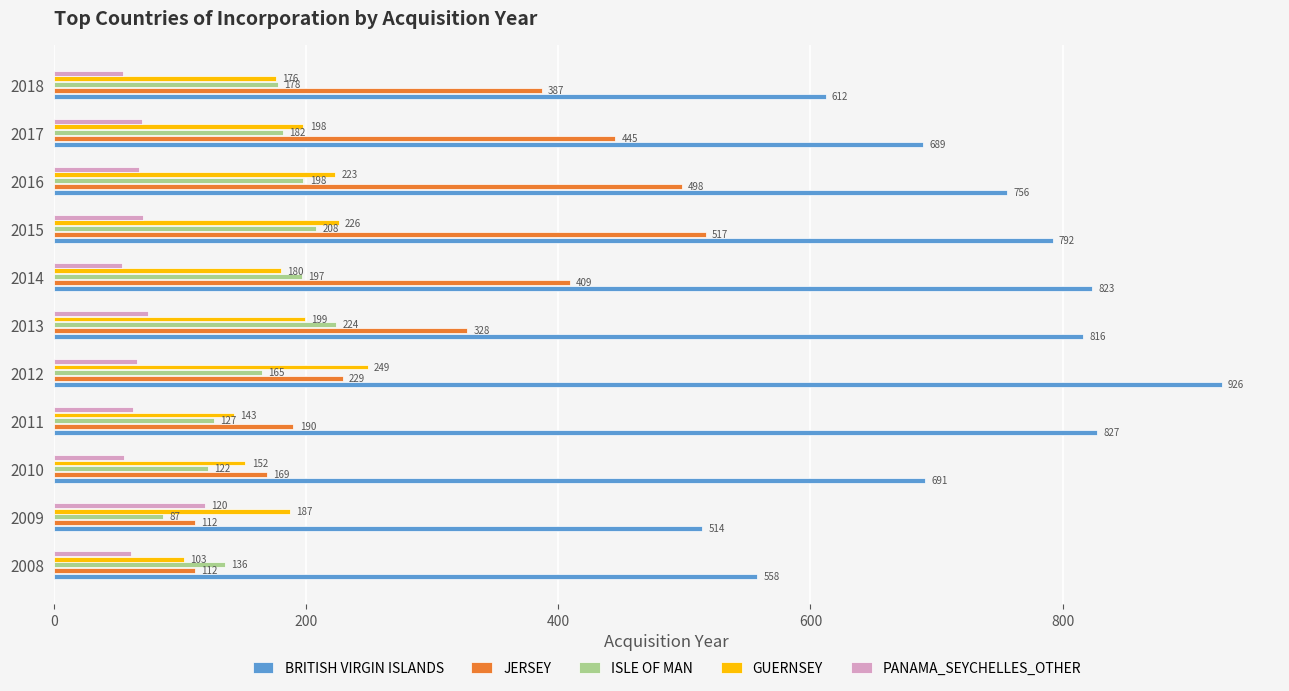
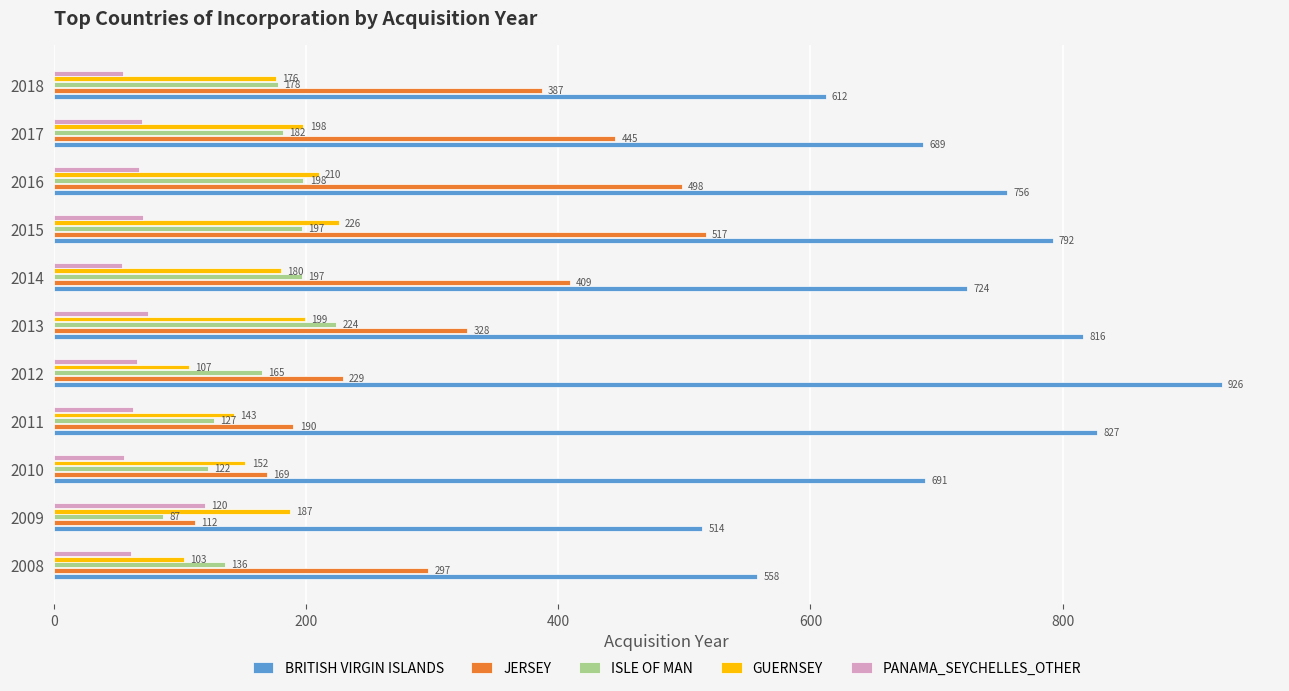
GUERNSEY, 2016: 223 -> 210
ISLE OF MAN, 2015: 208 -> 197
BRITISH VIRGIN ISLANDS, 2014: 823 -> 724
GUERNSEY, 2012: 249 -> 107
JERSEY, 2008: 112 -> 297
